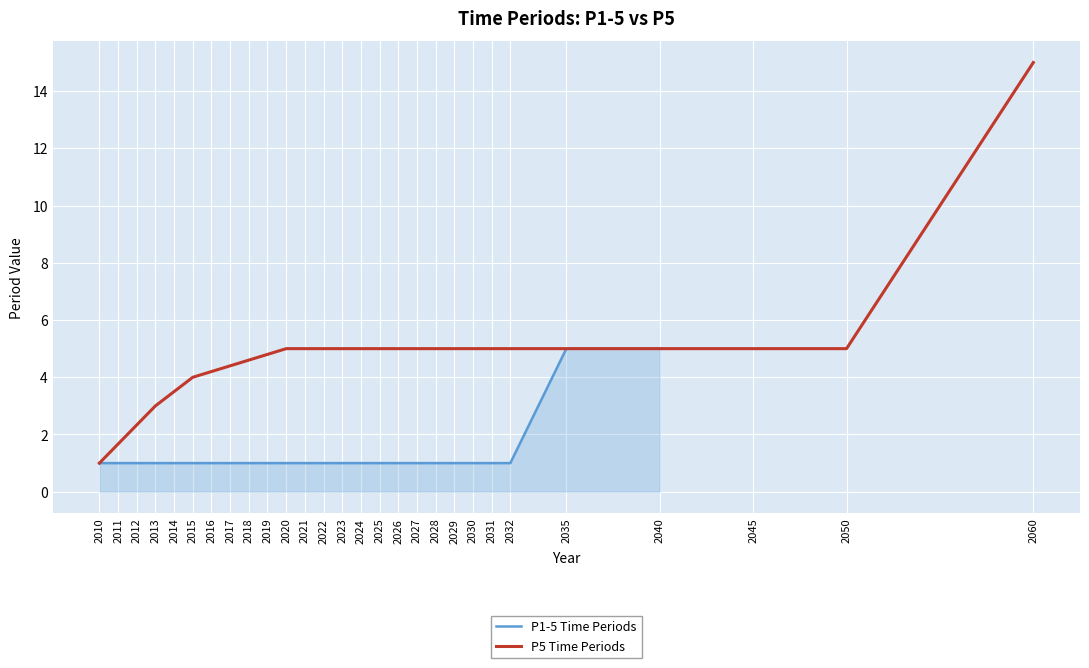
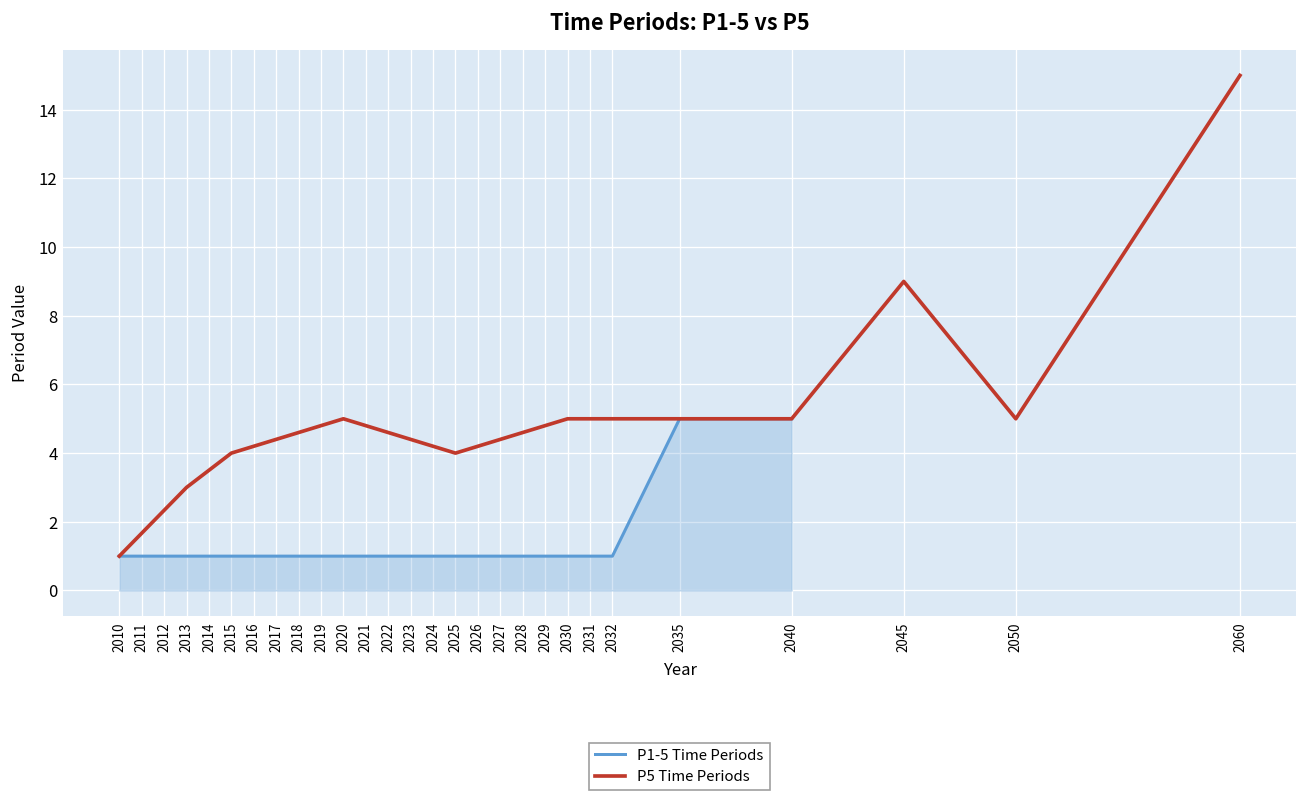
P5 Time Periods, 2025: 5 -> 4
P5 Time Periods, 2045: 5 -> 9
